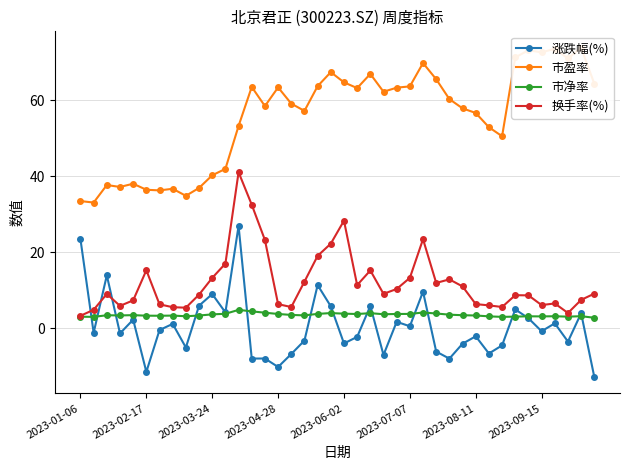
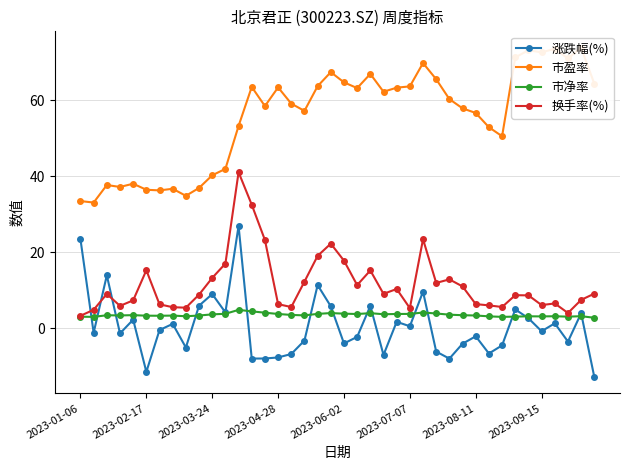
涨跌幅(%), 2023-04-28: -10 -> -8
换手率(%), 2023-06-02: 28 -> 18
换手率(%), 2023-07-07: 13 -> 5
